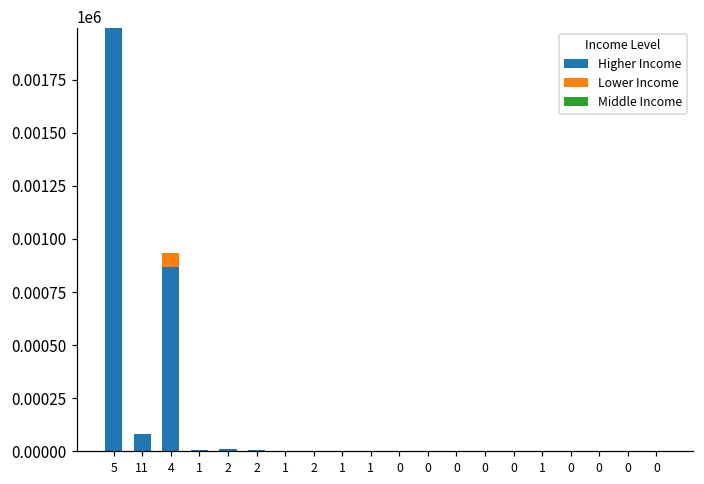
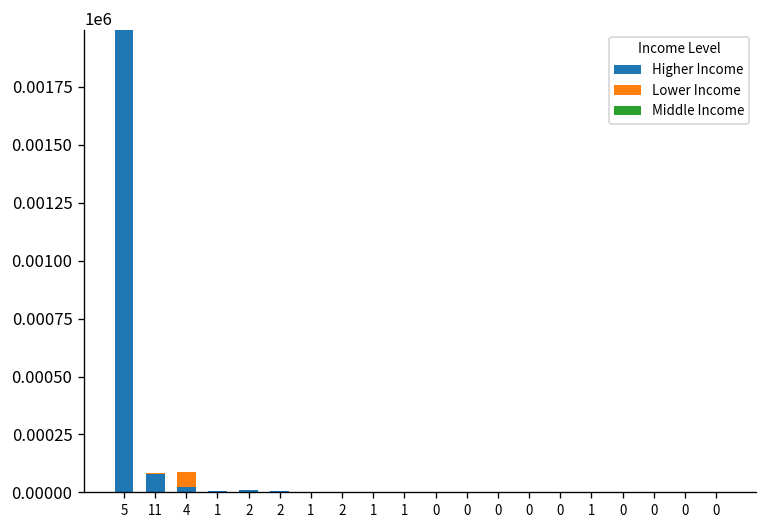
Higher Income, 4: 870 -> 20
